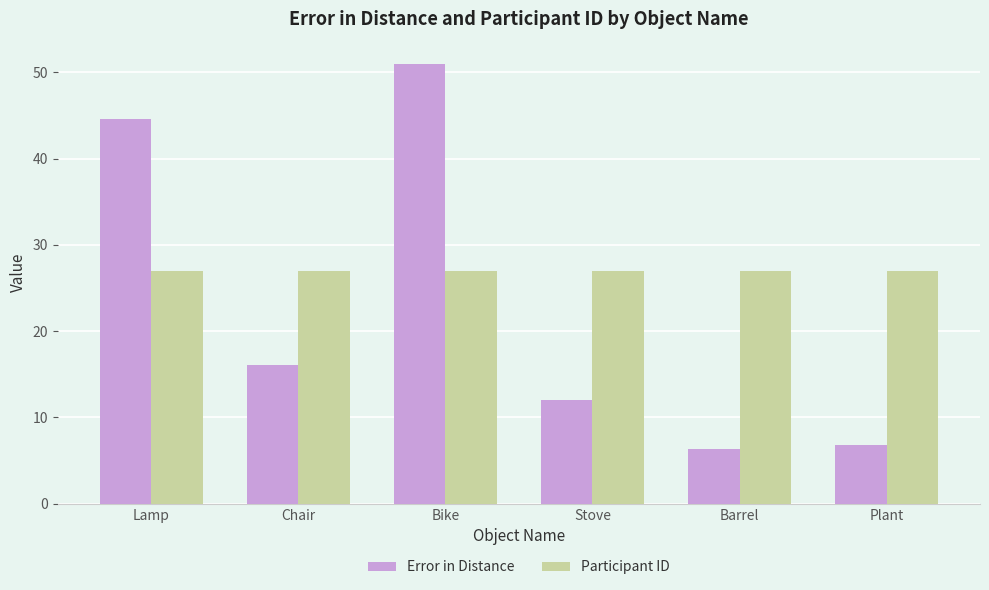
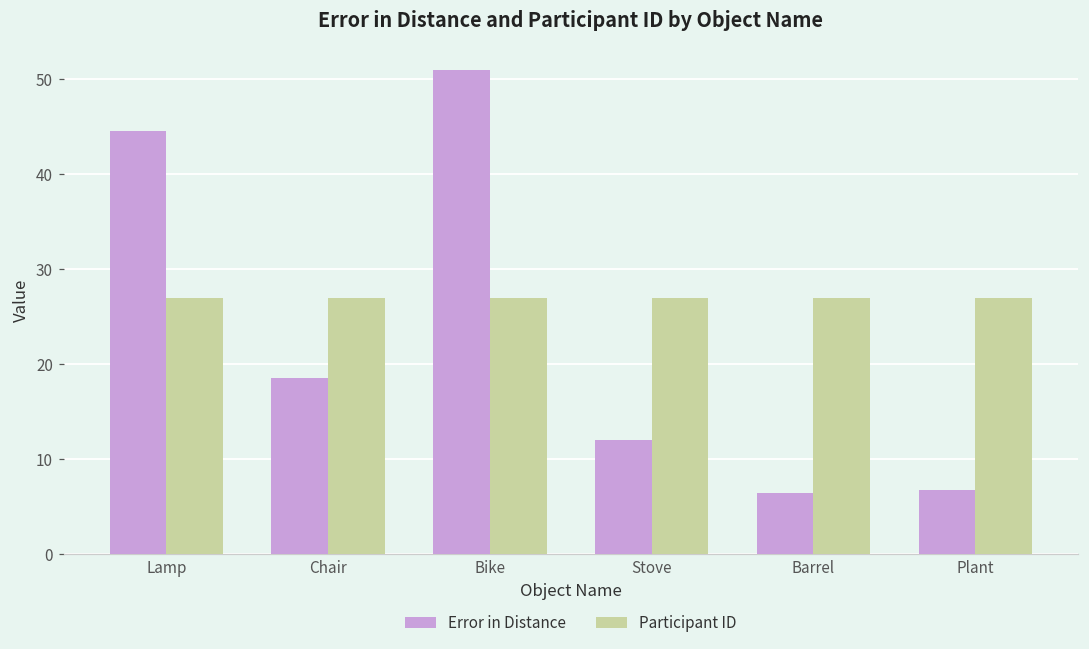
Error in Distance, Chair: 16 -> 19
